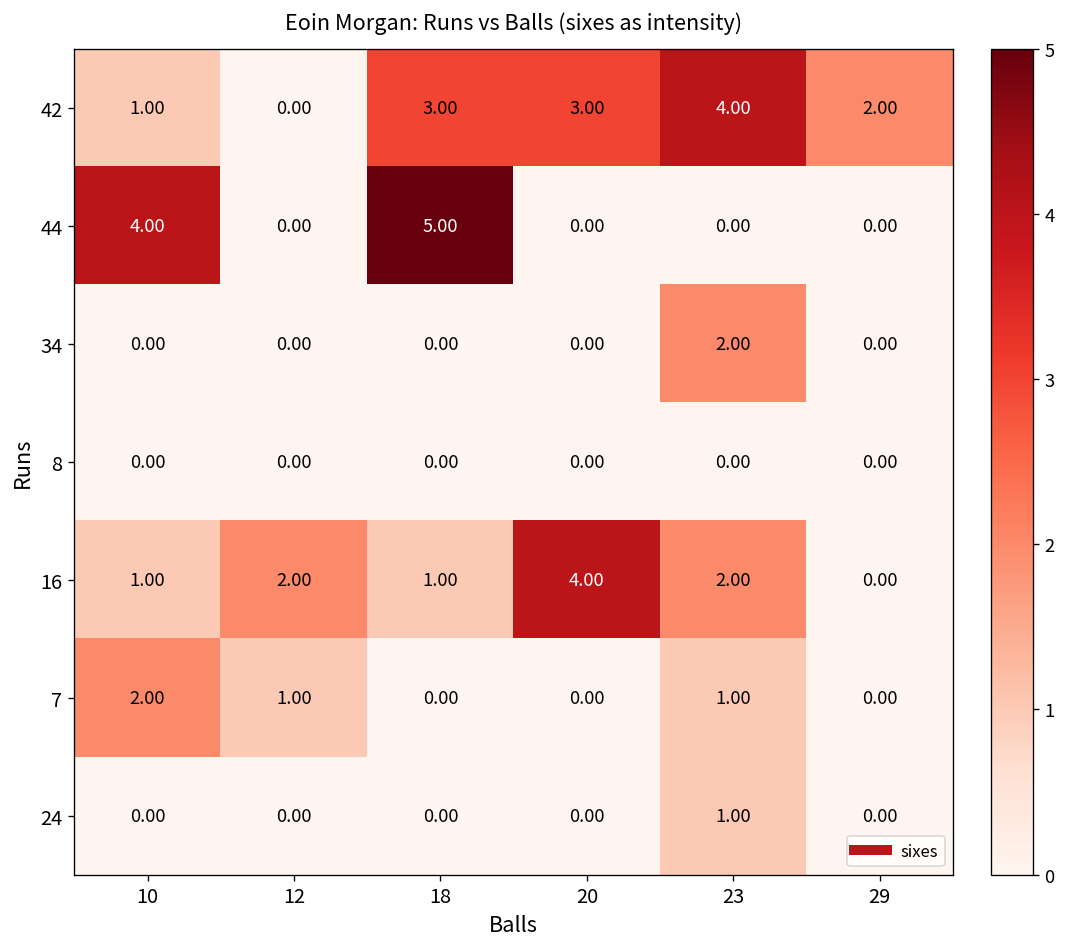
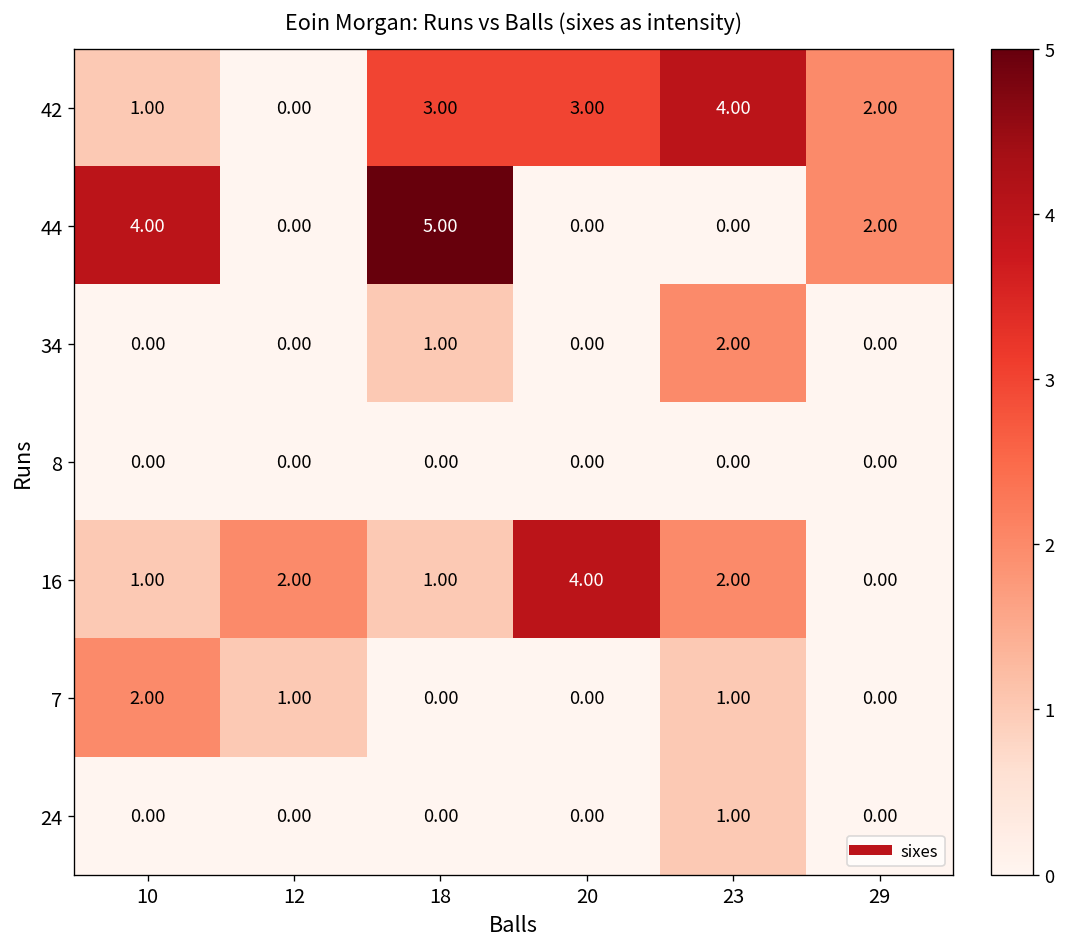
44, 29: 0.00 -> 2.00
34, 18: 0.00 -> 1.00
